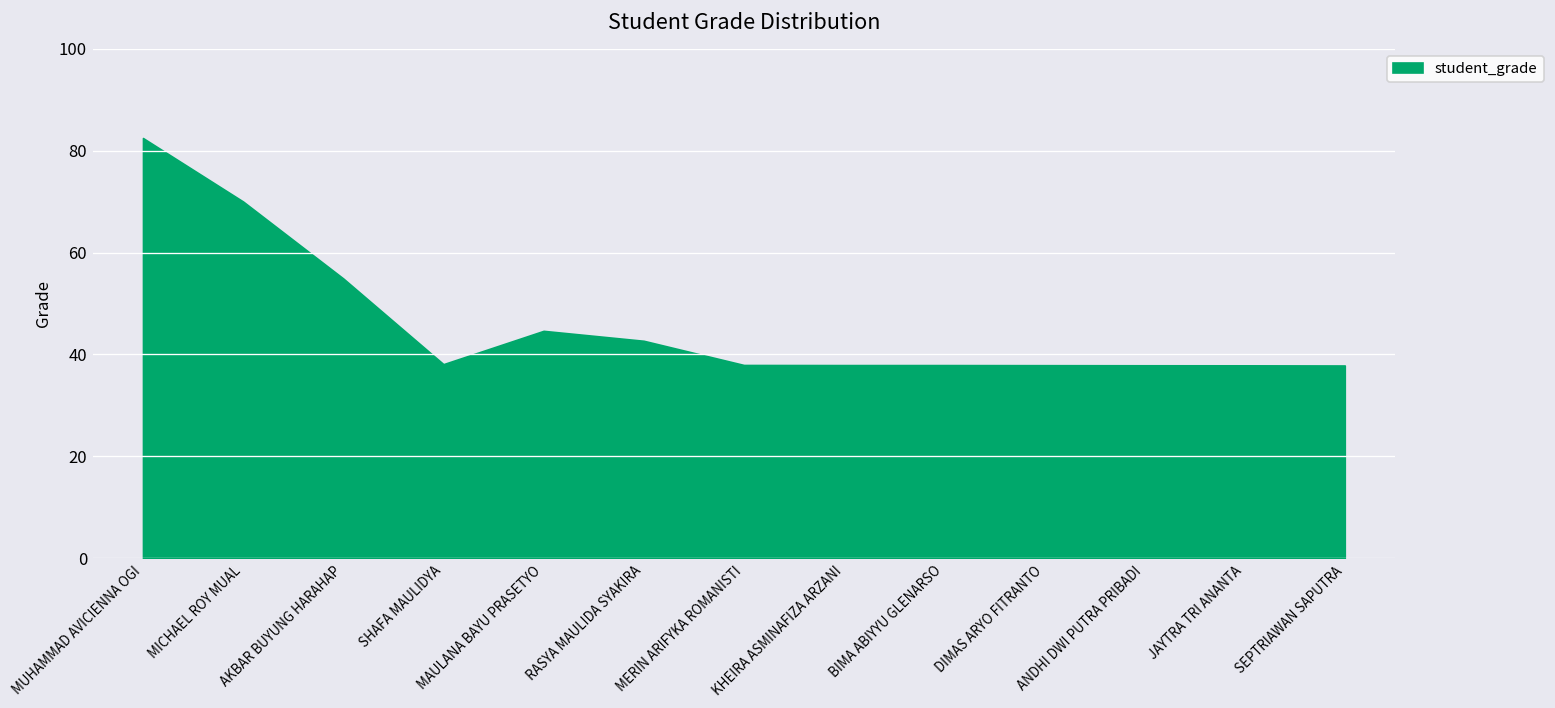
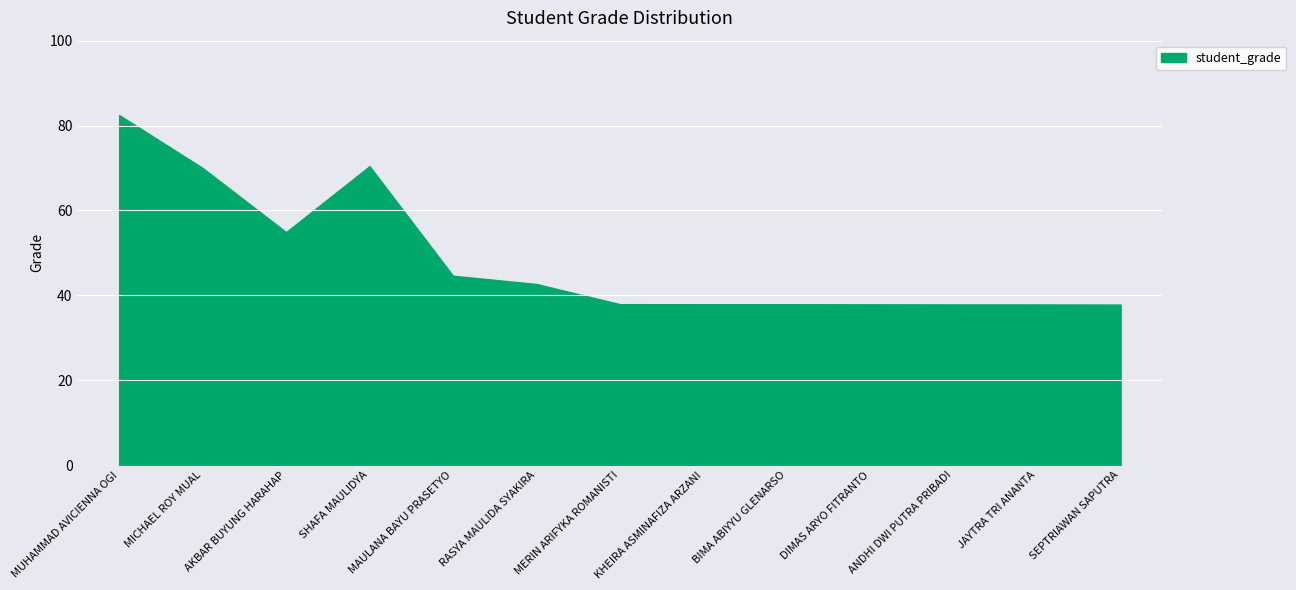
SHAFA MAULIDYA: 38 -> 70
